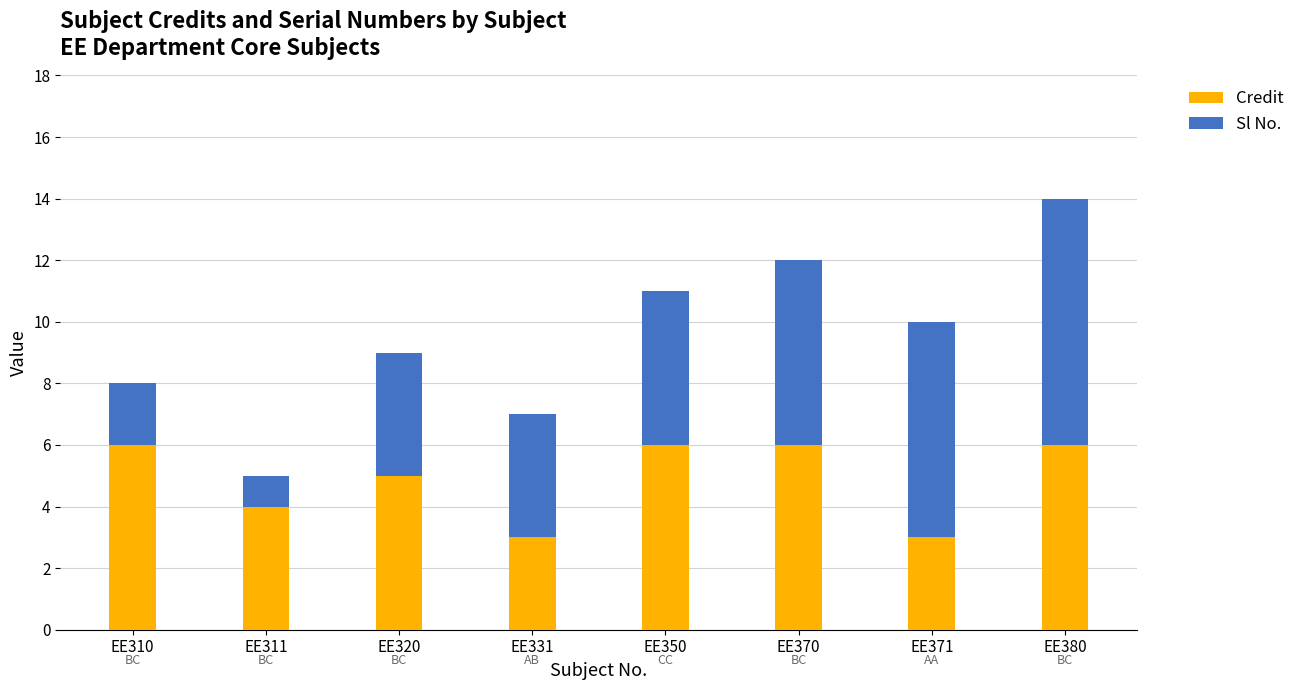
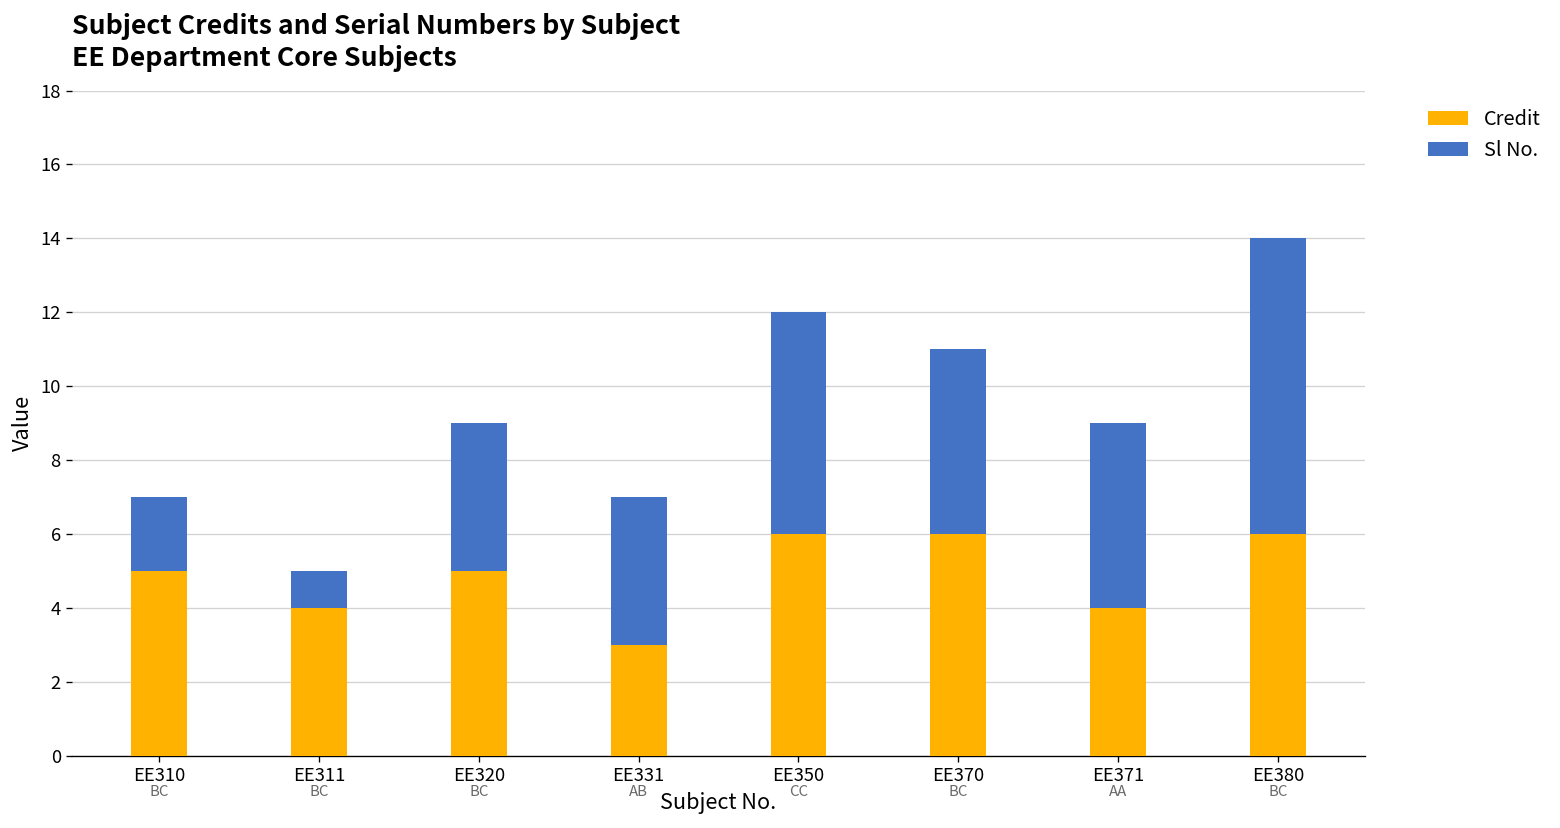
Credit, EE310: 6 -> 5
Sl No., EE350: 5 -> 6
Sl No., EE370: 6 -> 5
Credit, EE371: 3 -> 4
Sl No., EE371: 7 -> 5
